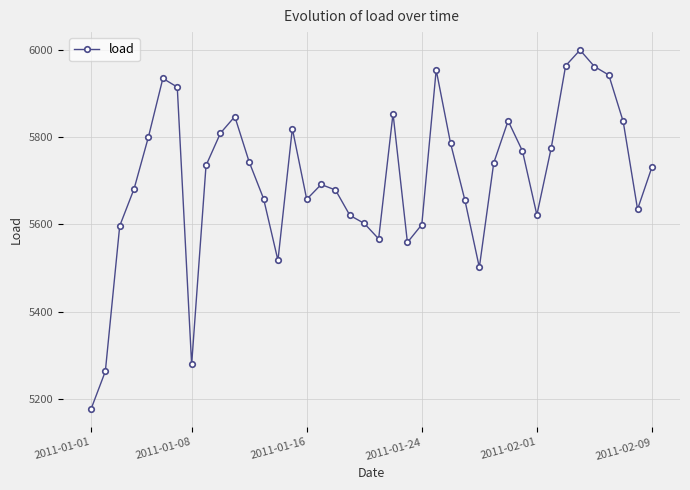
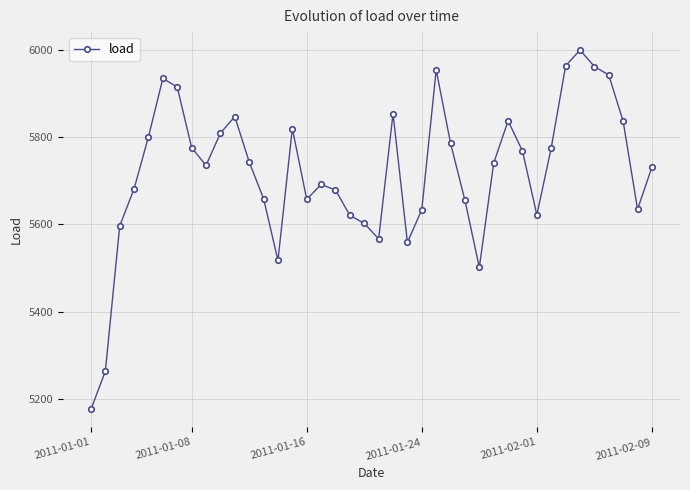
2011-01-08: 5280 -> 5780
2011-01-24: 5600 -> 5630
